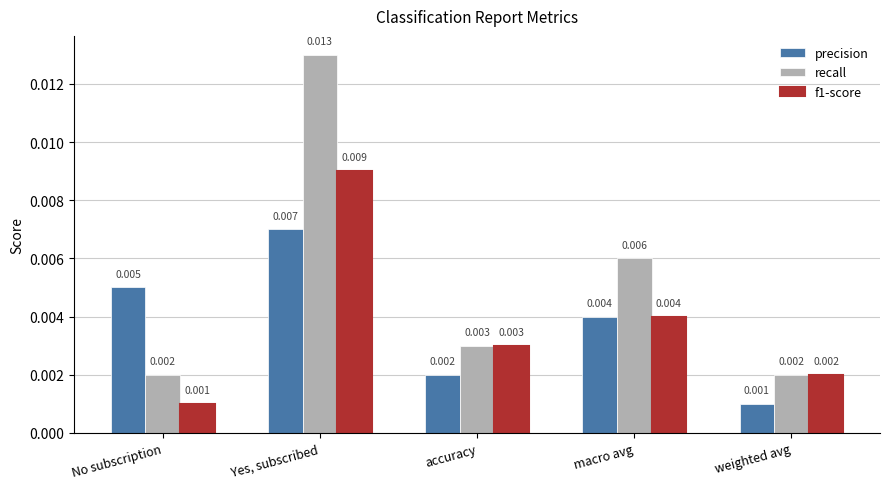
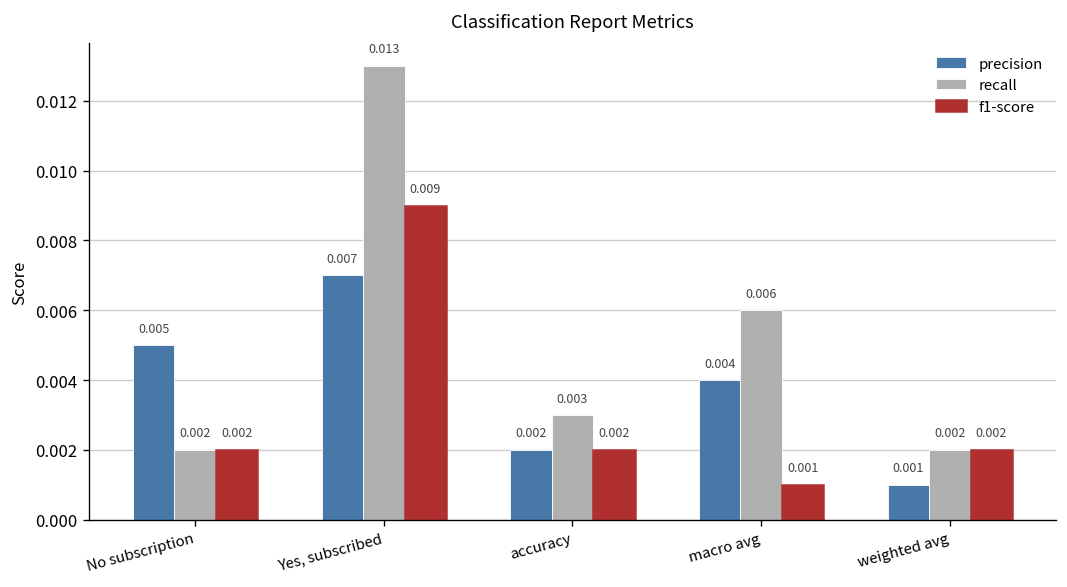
f1-score, No subscription: 0.001 -> 0.002
f1-score, accuracy: 0.003 -> 0.002
f1-score, macro avg: 0.004 -> 0.001
